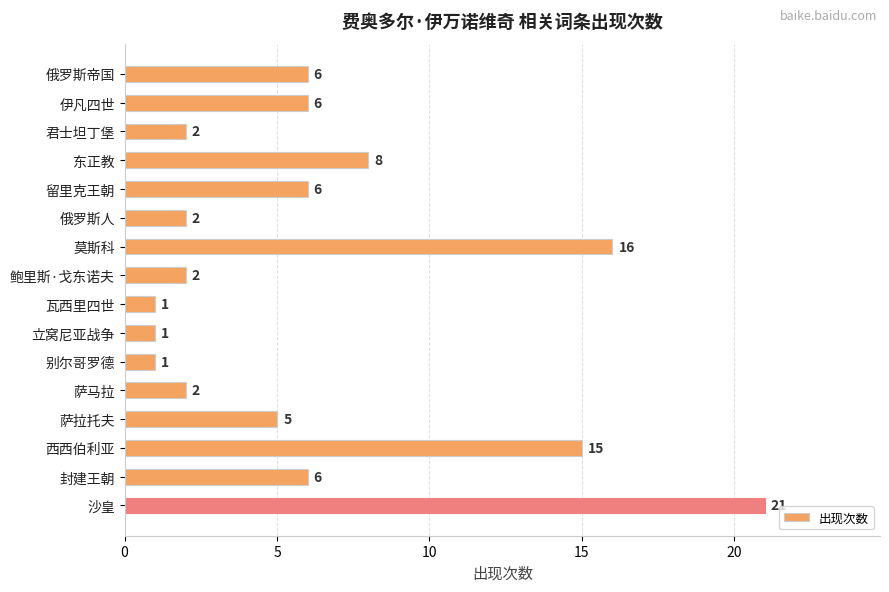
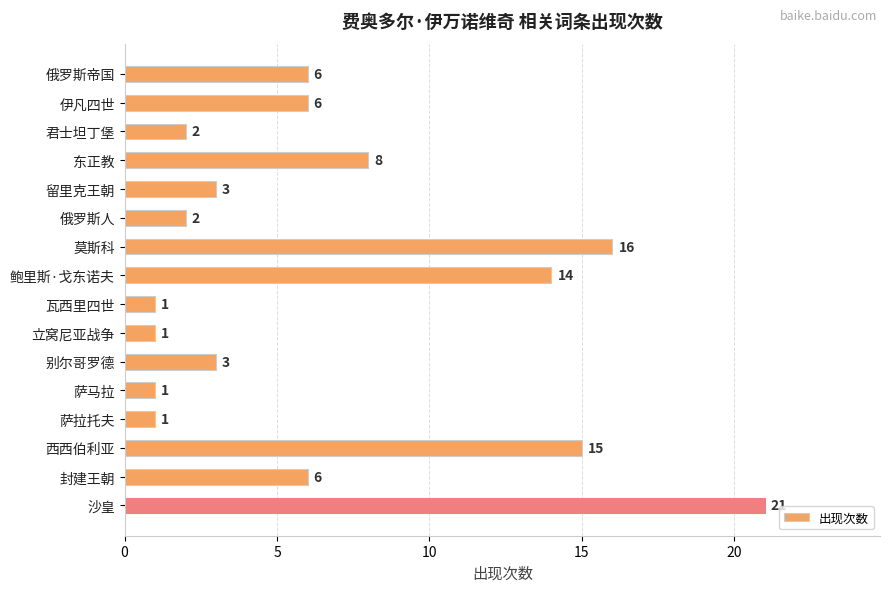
留里克王朝: 6 -> 3
鲍里斯·戈东诺夫: 2 -> 14
别尔哥罗德: 1 -> 3
萨马拉: 2 -> 1
萨拉托夫: 5 -> 1
